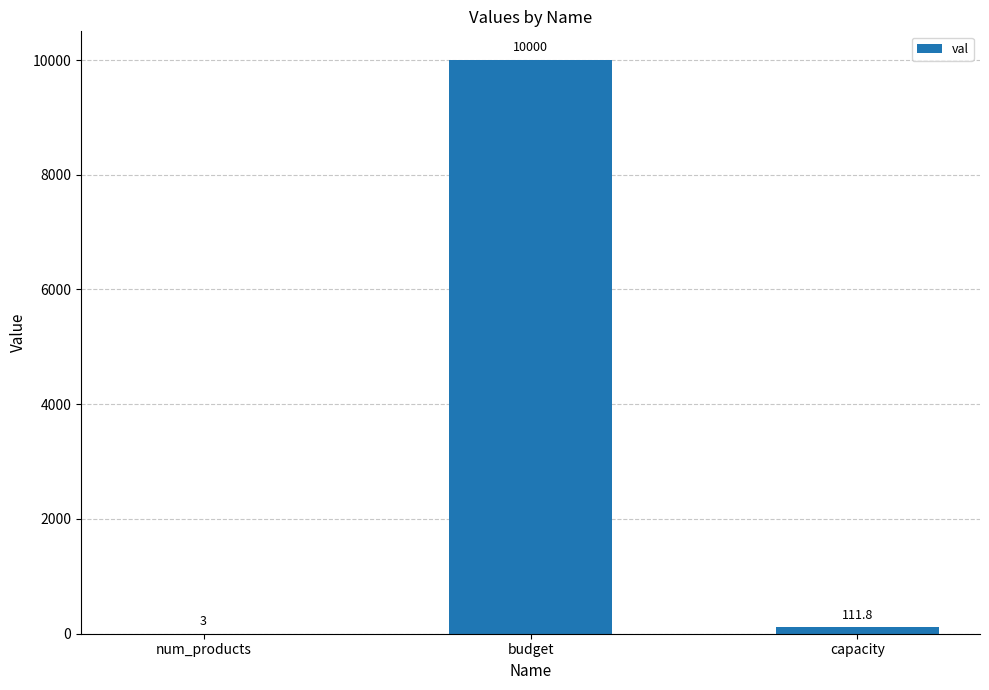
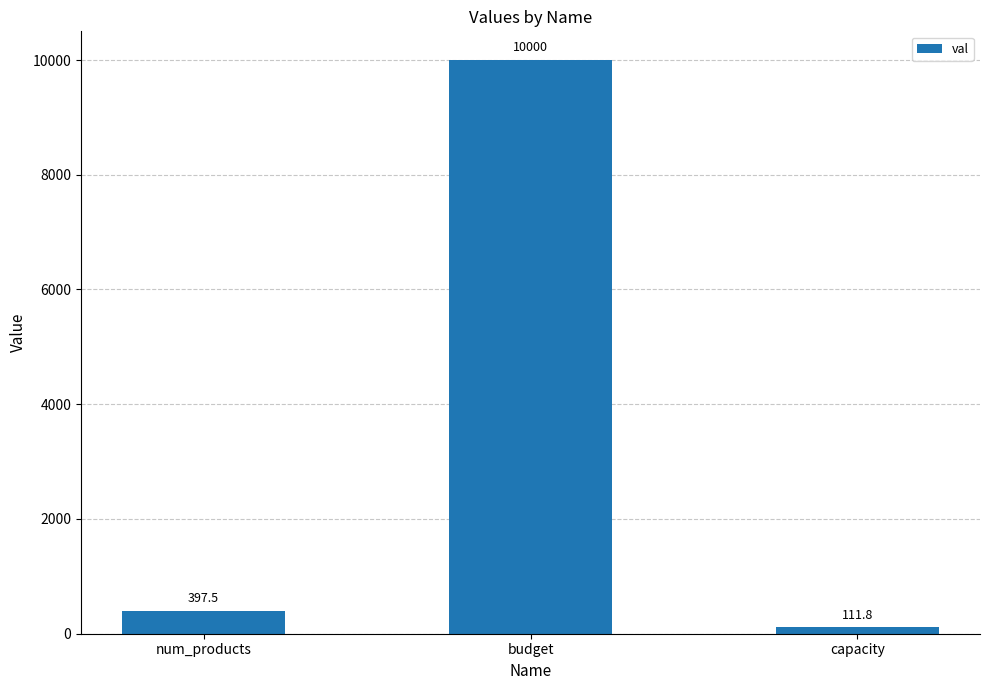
num_products: 3 -> 397.5
